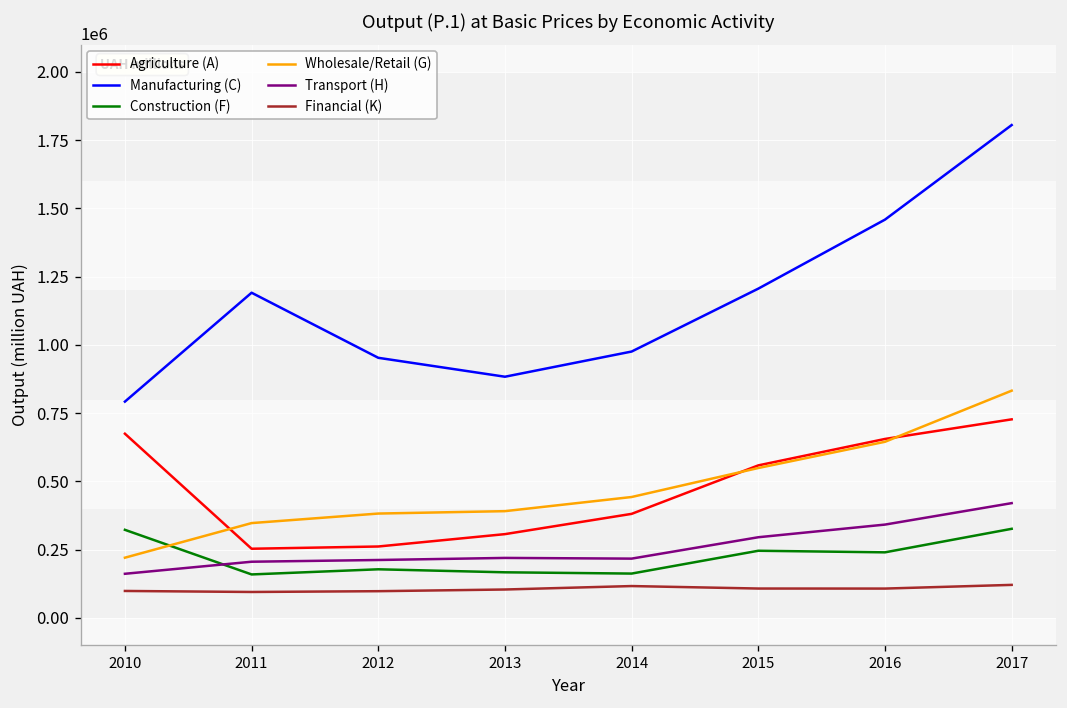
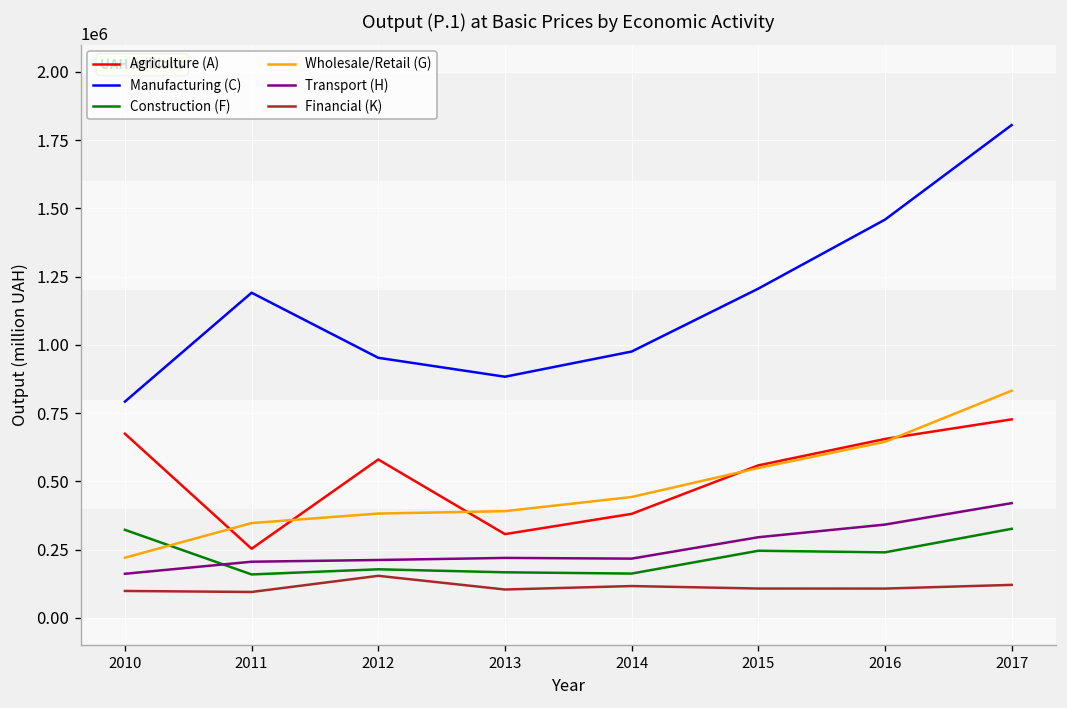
Agriculture (A), 2012: 260000 -> 580000
Financial (K), 2012: 100000 -> 150000
